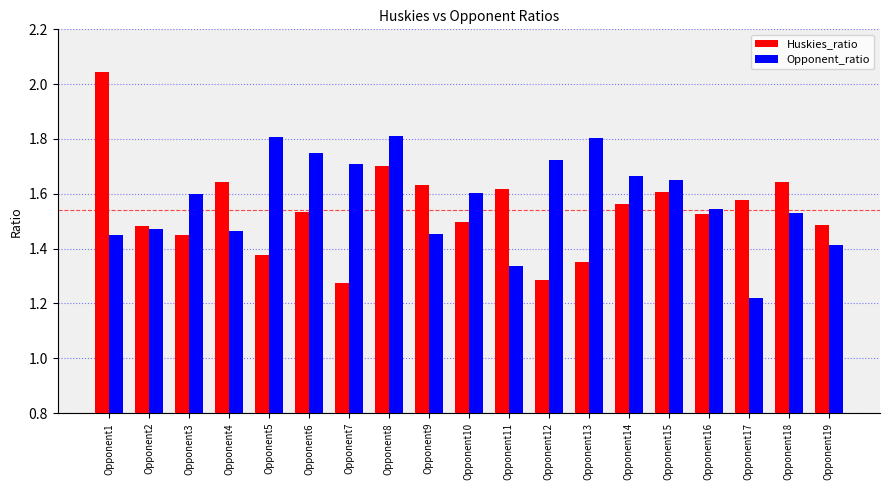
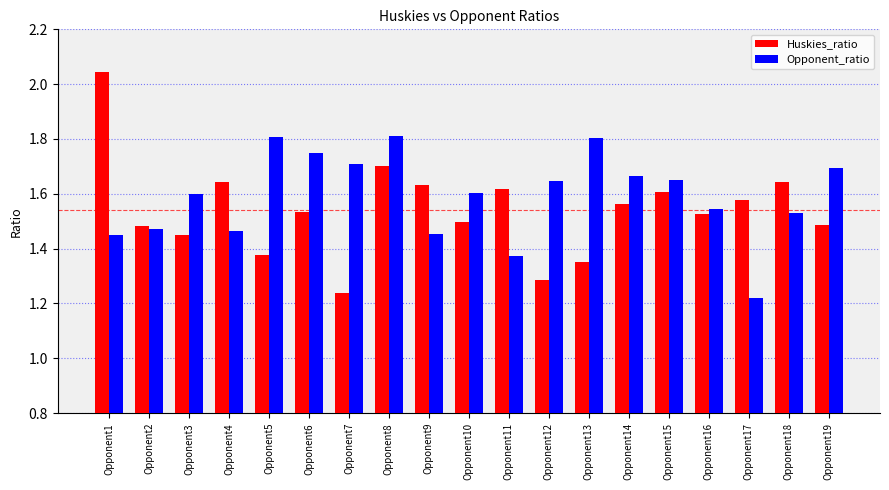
Huskies_ratio, Opponent7: 1.27 -> 1.24
Opponent_ratio, Opponent11: 1.34 -> 1.37
Opponent_ratio, Opponent12: 1.72 -> 1.65
Opponent_ratio, Opponent19: 1.41 -> 1.69
